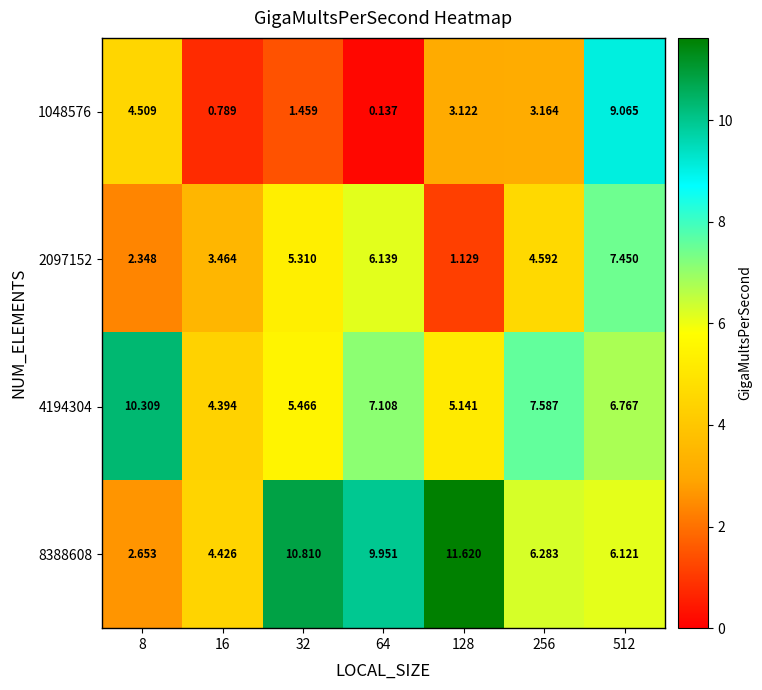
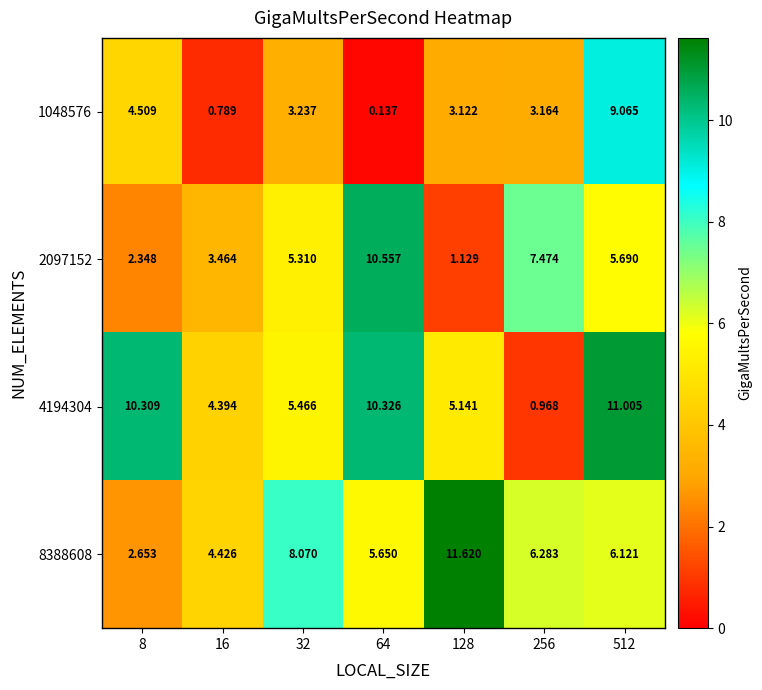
1048576, 32: 1.459 -> 3.237
2097152, 64: 6.139 -> 10.557
2097152, 256: 4.592 -> 7.474
2097152, 512: 7.450 -> 5.690
4194304, 64: 7.108 -> 10.326
4194304, 256: 7.587 -> 0.968
4194304, 512: 6.767 -> 11.005
8388608, 32: 10.810 -> 8.070
8388608, 64: 9.951 -> 5.650
